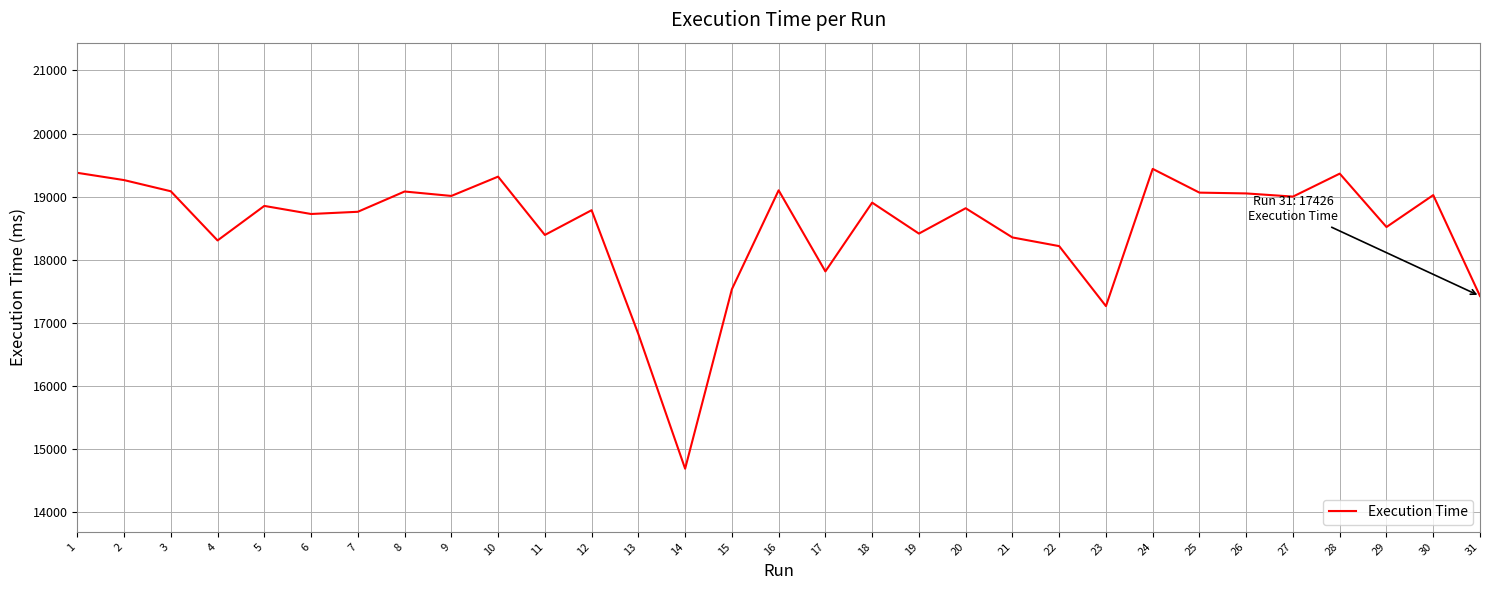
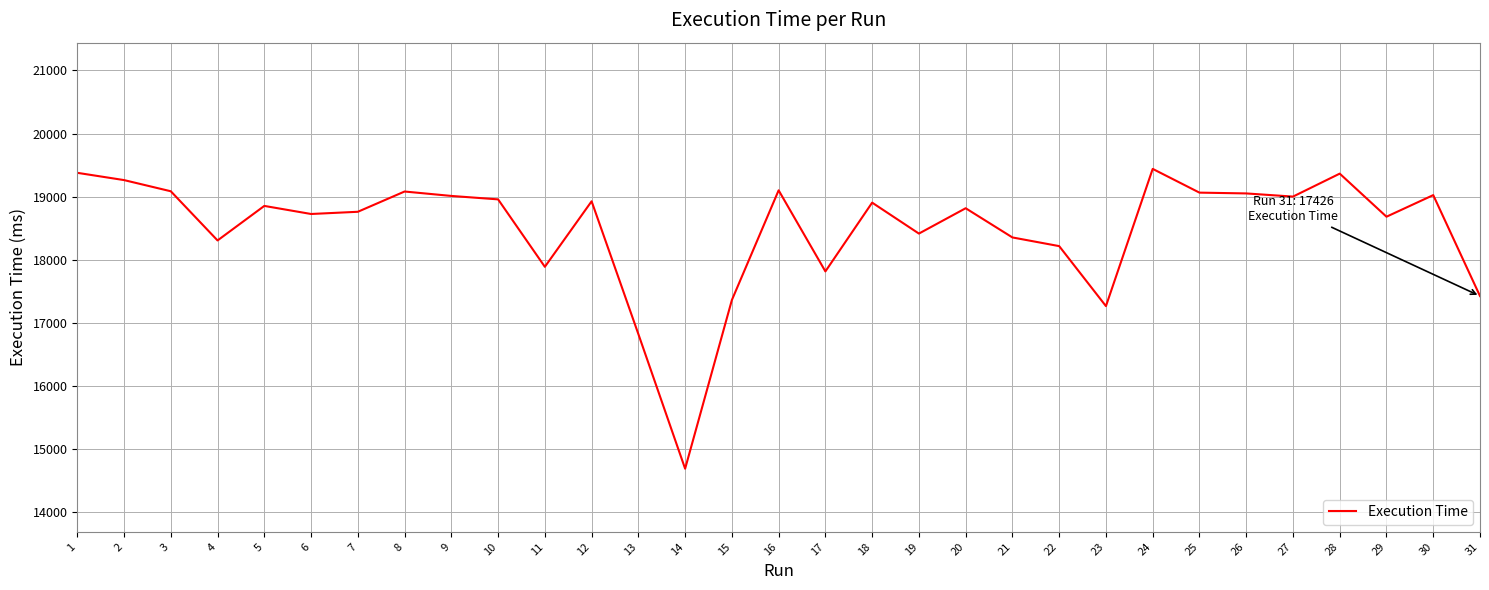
10: 19300 -> 19000
11: 18400 -> 17900
12: 18800 -> 18900
15: 17500 -> 17400
29: 18500 -> 18700
